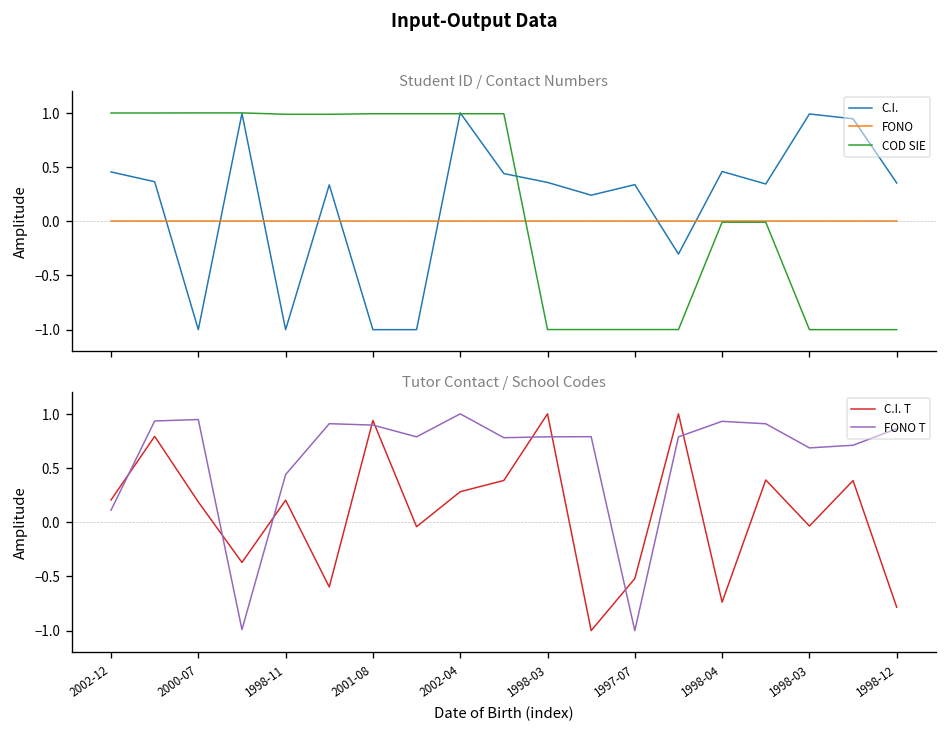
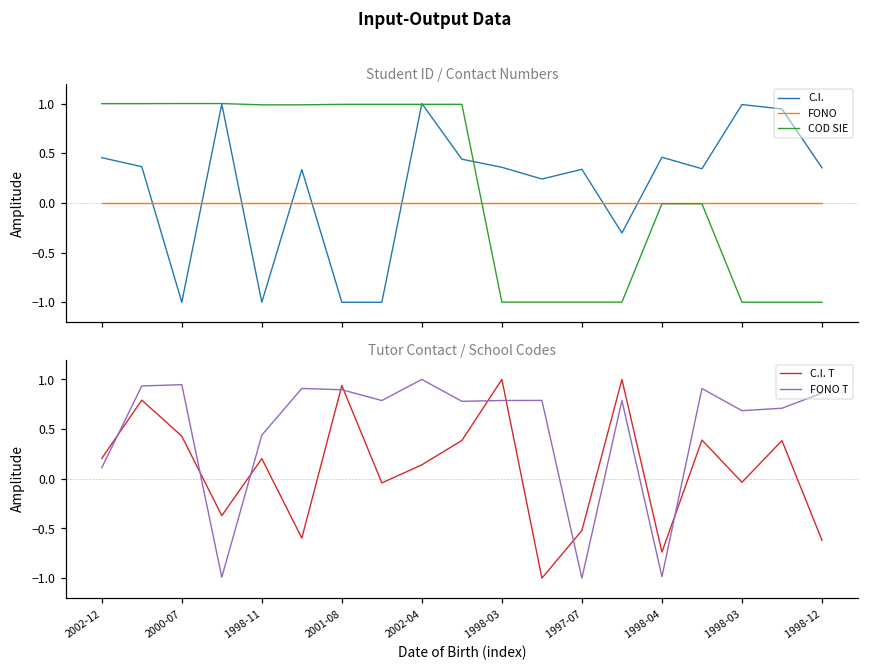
Tutor Contact / School Codes, C.I. T, 2000-07: 0.2 -> 0.4
Tutor Contact / School Codes, C.I. T, 2002-04: 0.3 -> 0.1
Tutor Contact / School Codes, FONO T, 1998-04: 0.9 -> -1.0
Tutor Contact / School Codes, C.I. T, 1998-12: -0.8 -> -0.6
